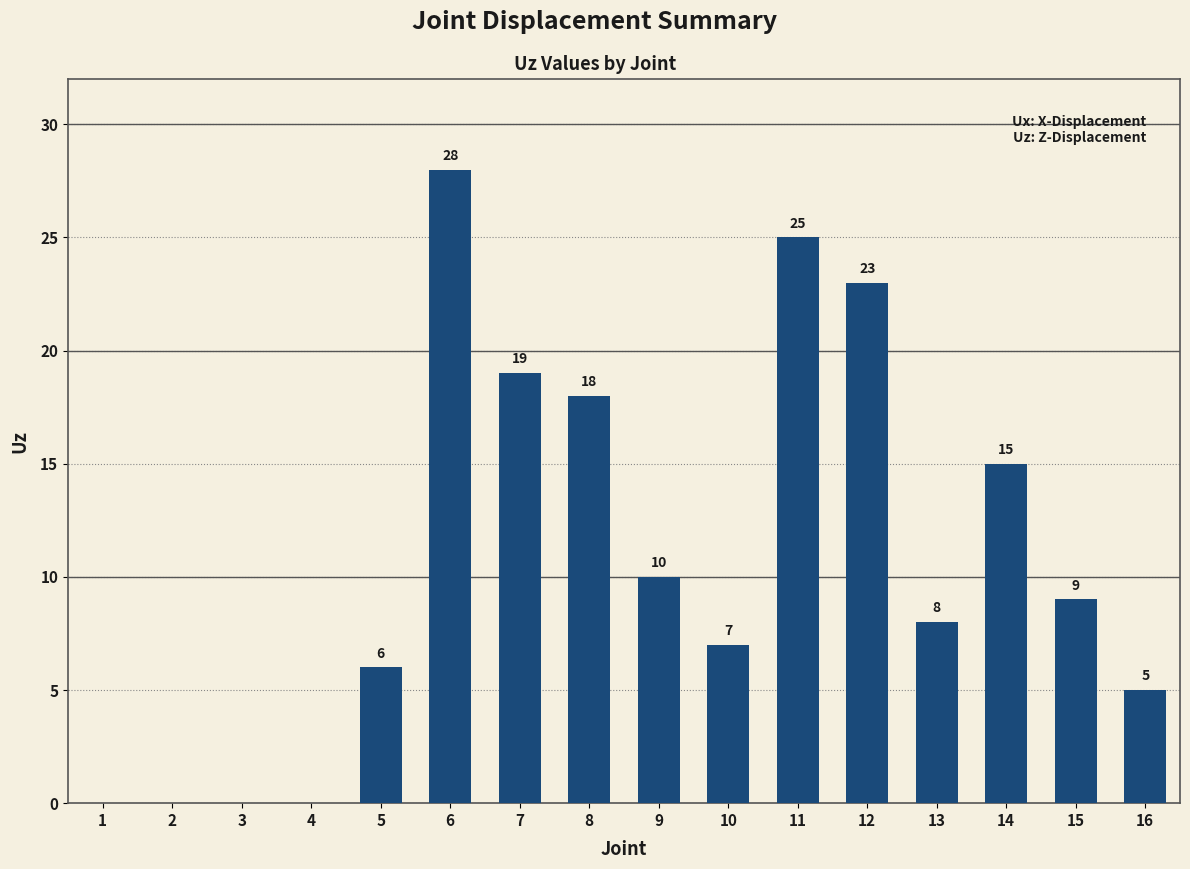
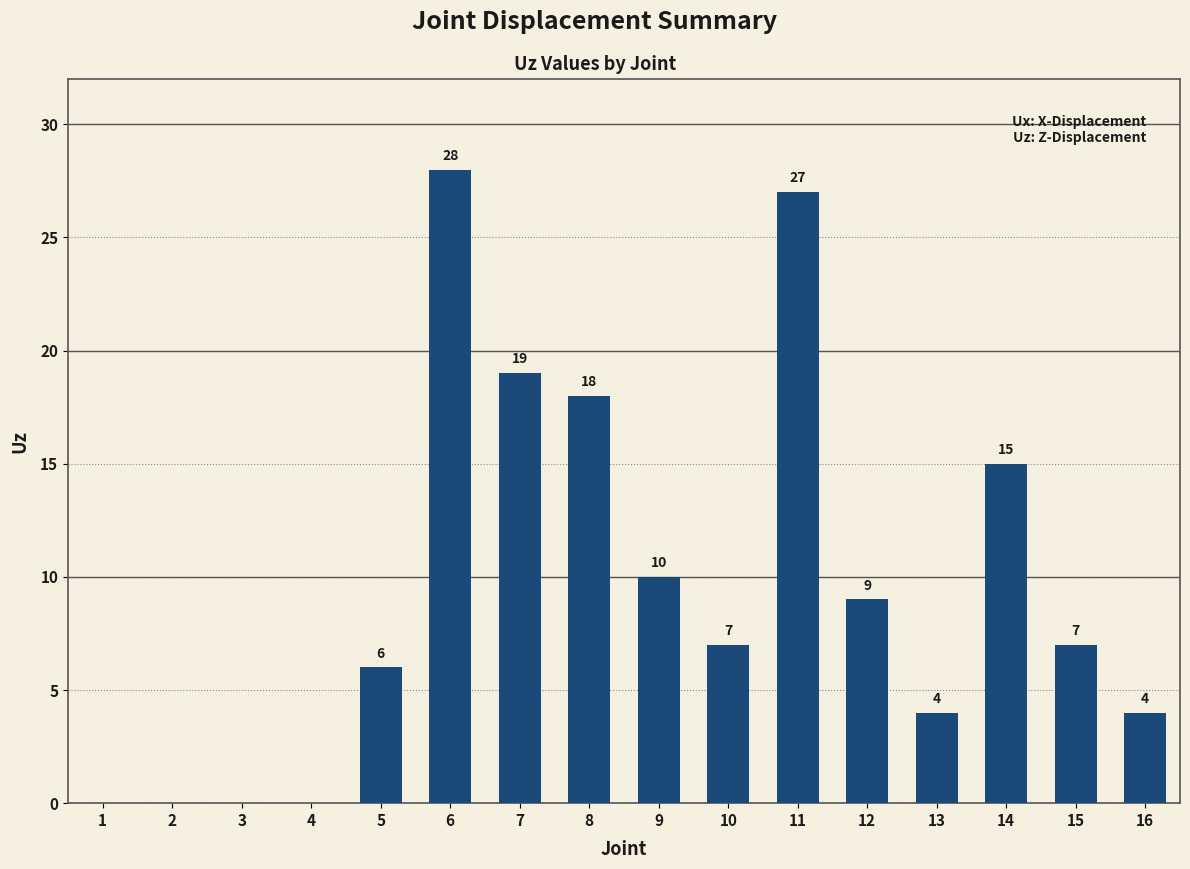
11: 25 -> 27
12: 23 -> 9
13: 8 -> 4
15: 9 -> 7
16: 5 -> 4
